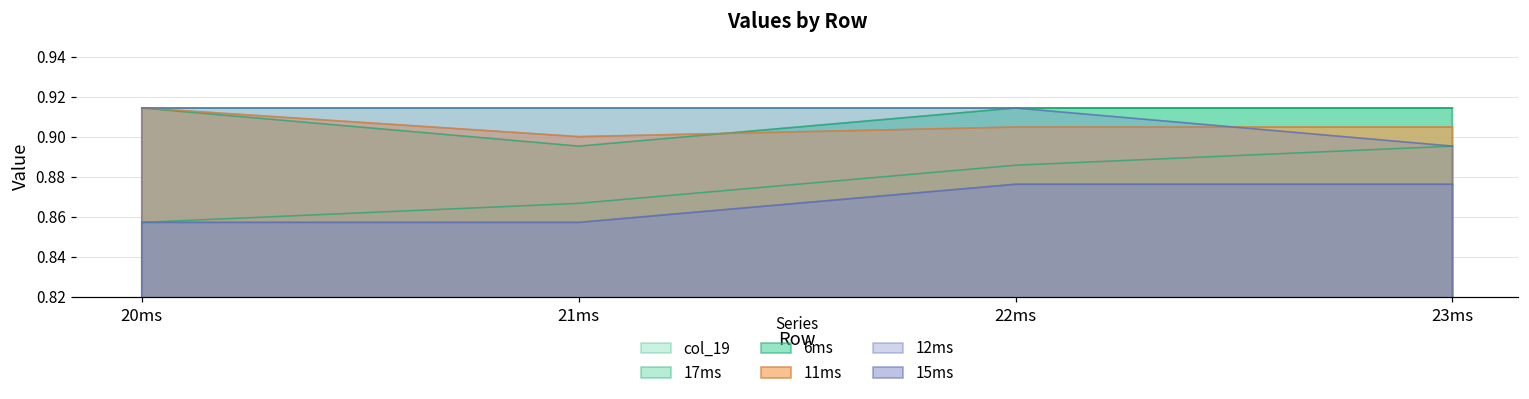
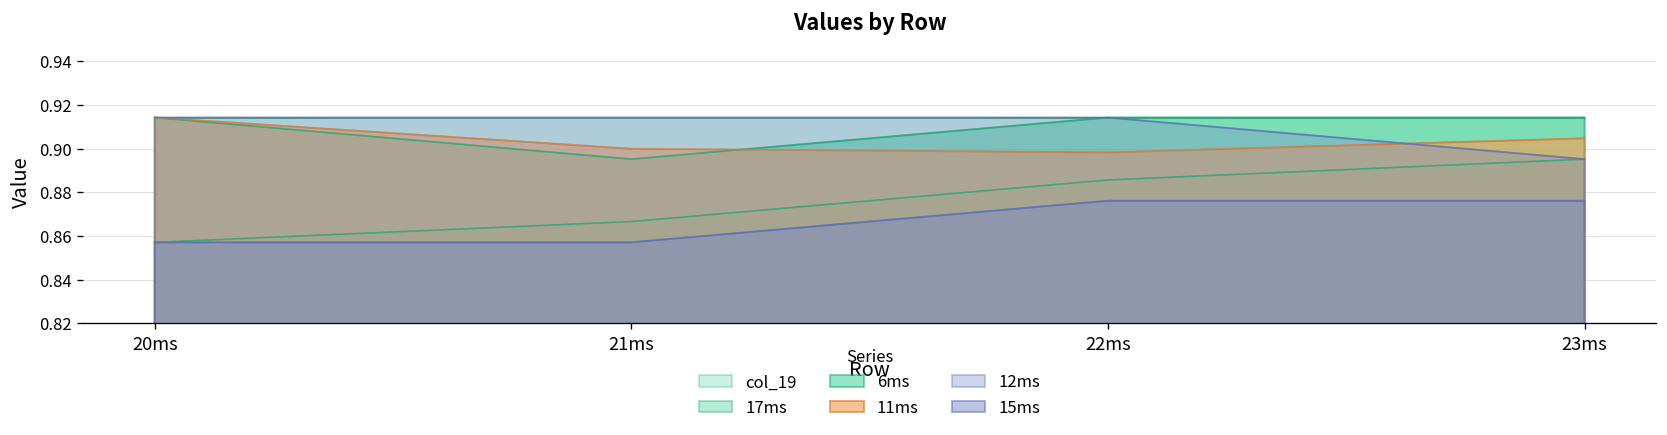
11ms, 22ms: 0.905 -> 0.898
